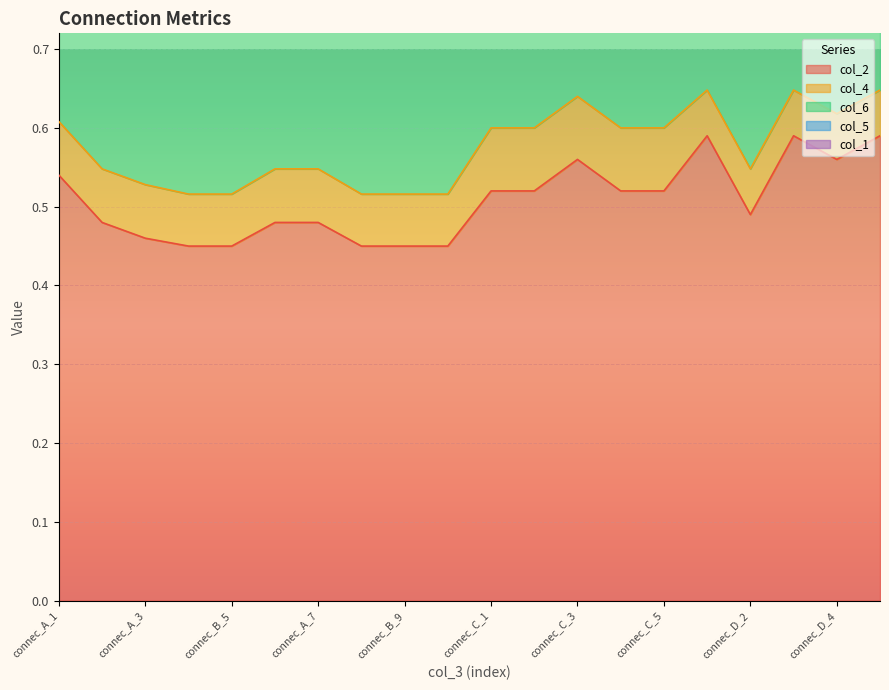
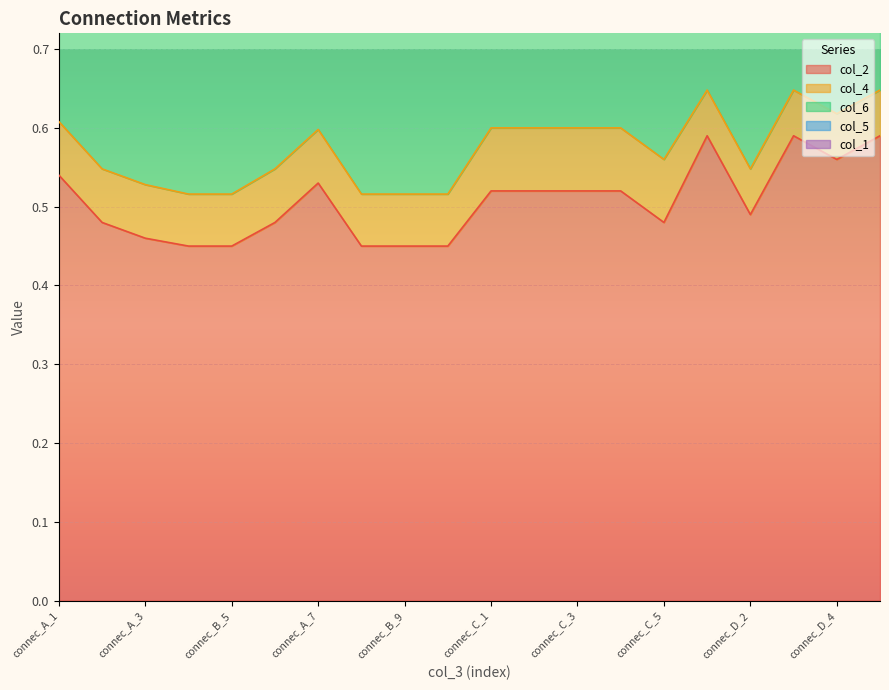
col_2, connec_A_7: 0.48 -> 0.53
col_2, connec_C_3: 0.56 -> 0.52
col_2, connec_C_5: 0.52 -> 0.48
